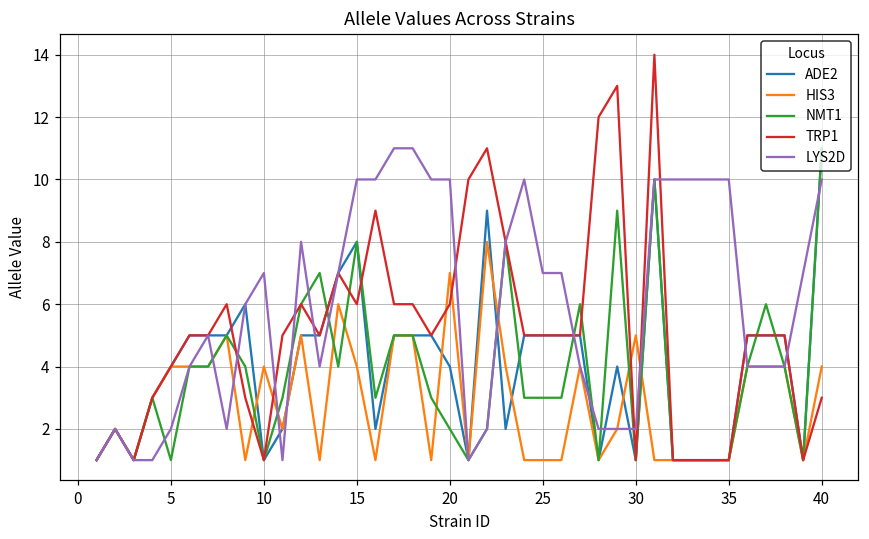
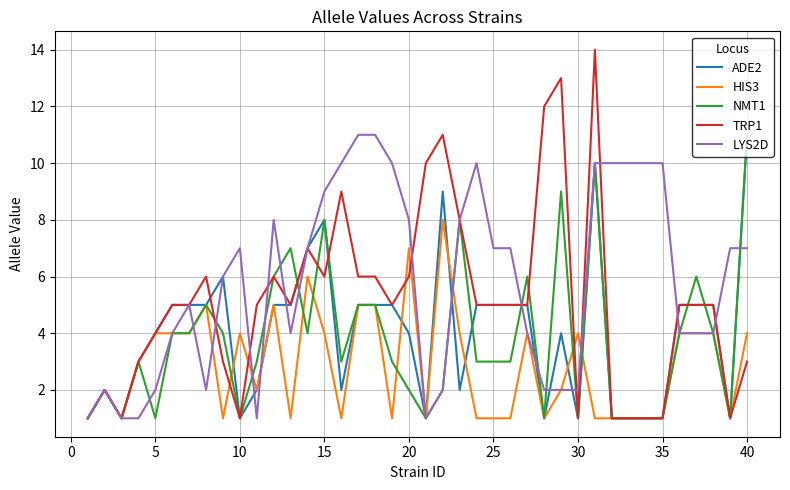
LYS2D, 15: 10 -> 9
LYS2D, 20: 10 -> 8
HIS3, 30: 5 -> 4
LYS2D, 40: 10 -> 7
